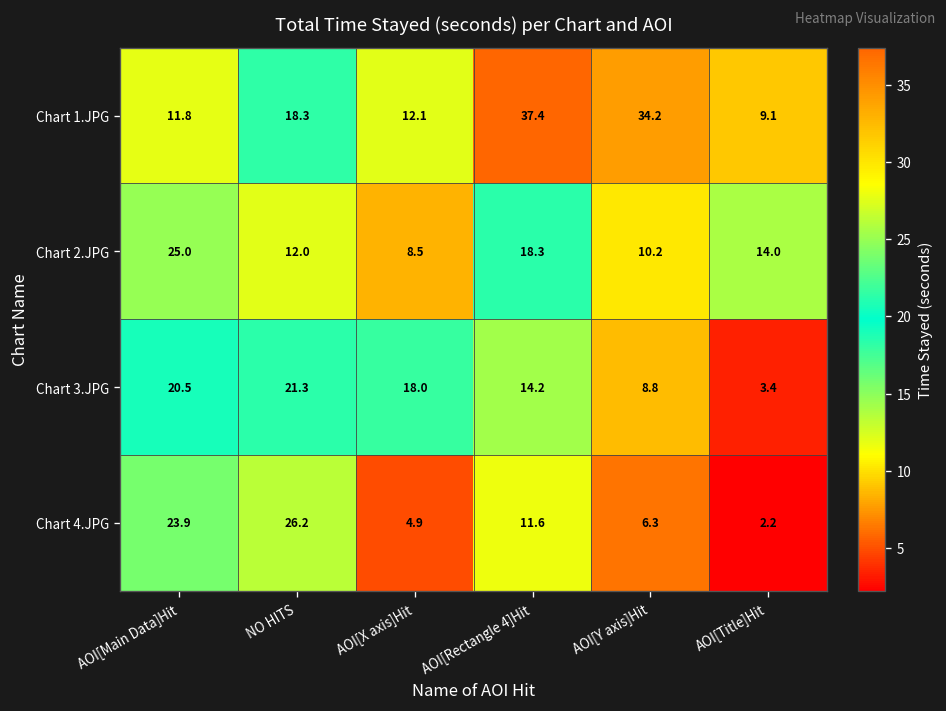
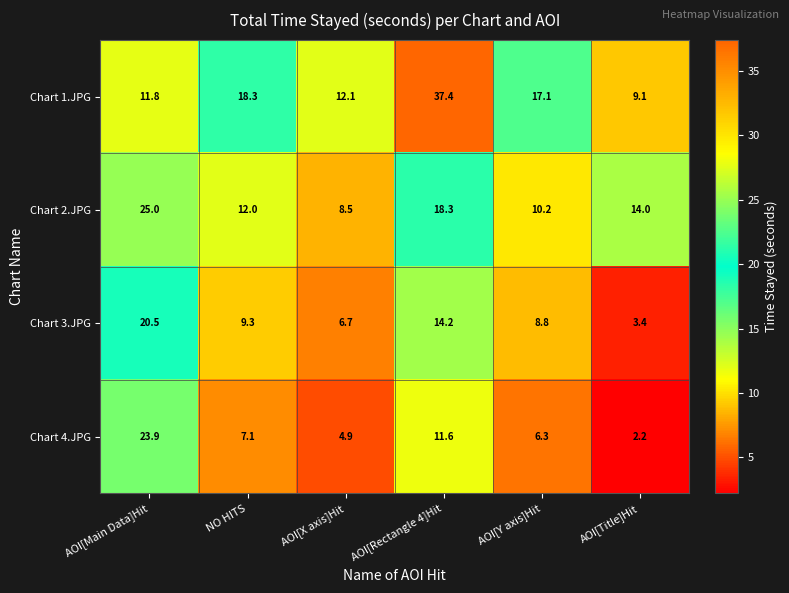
Chart 1.JPG, AOI[Y axis]Hit: 34.2 -> 17.1
Chart 3.JPG, NO HITS: 21.3 -> 9.3
Chart 3.JPG, AOI[X axis]Hit: 18.0 -> 6.7
Chart 4.JPG, NO HITS: 26.2 -> 7.1
